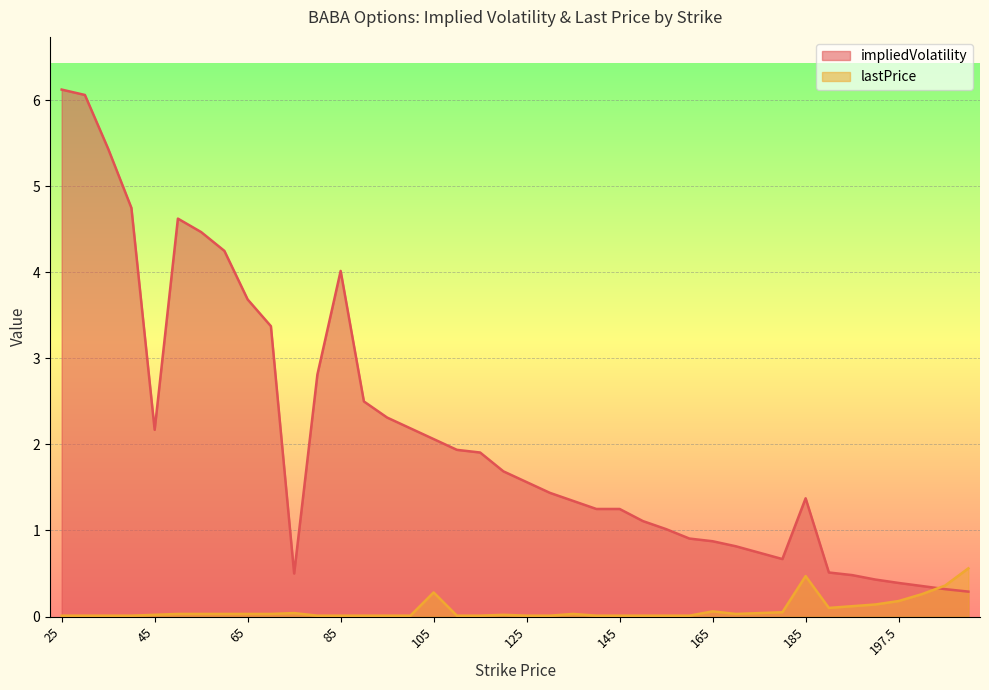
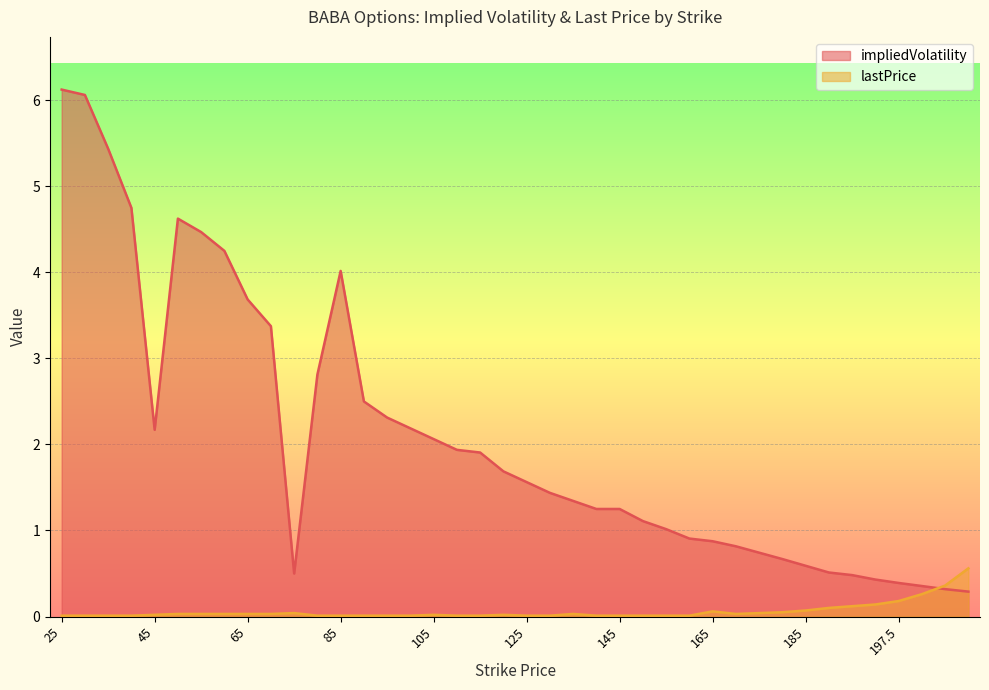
lastPrice, 105: 0.3 -> 0.0
impliedVolatility, 185: 1.4 -> 0.6
lastPrice, 185: 0.5 -> 0.1
